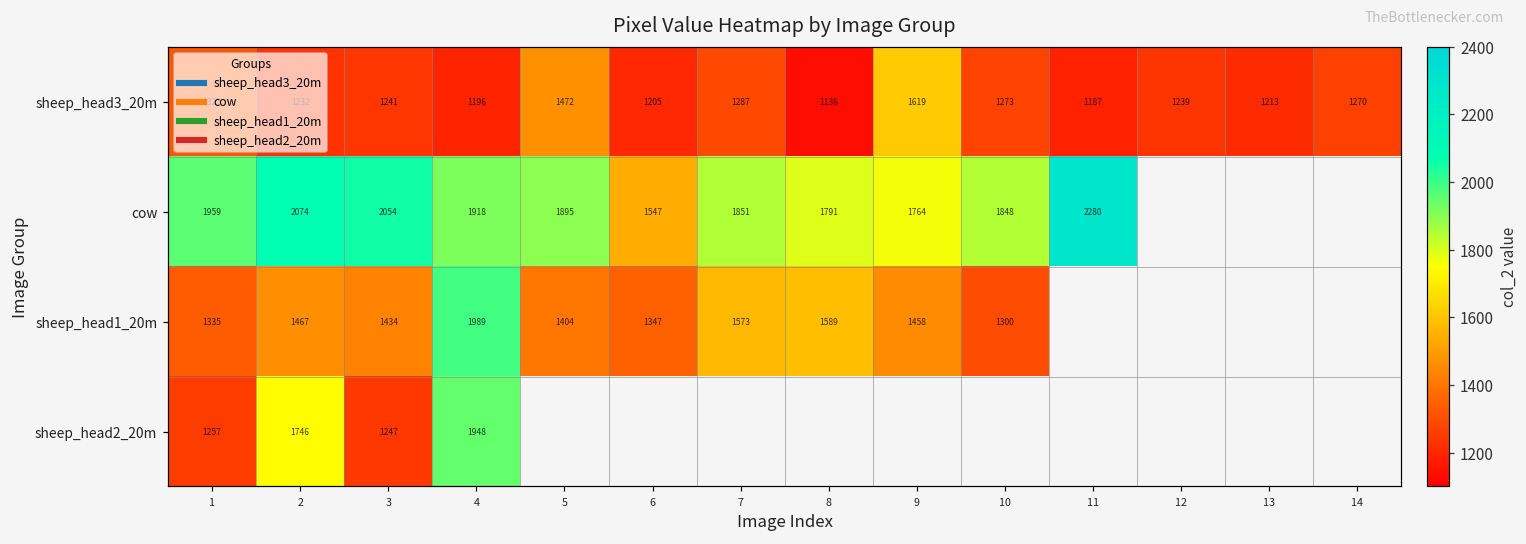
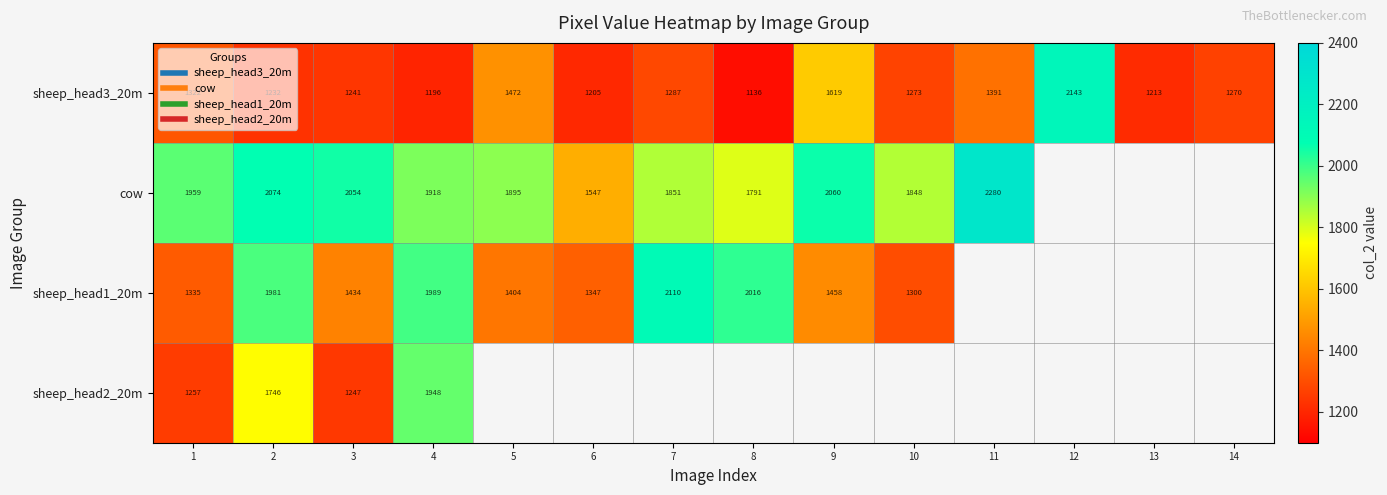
sheep_head3_20m, 11: 1187 -> 1391
sheep_head3_20m, 12: 1239 -> 2143
cow, 9: 1764 -> 2060
sheep_head1_20m, 2: 1467 -> 1981
sheep_head1_20m, 7: 1573 -> 2110
sheep_head1_20m, 8: 1589 -> 2016
